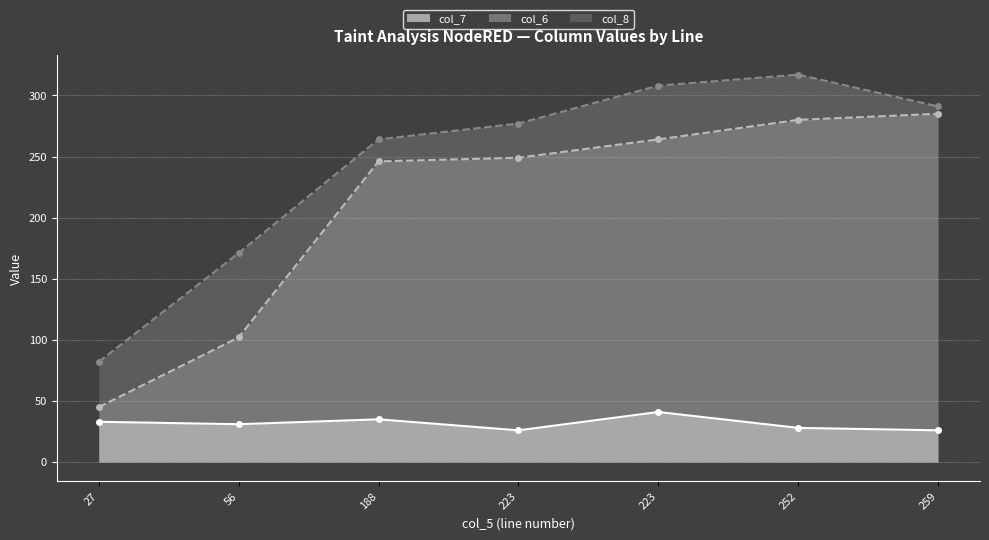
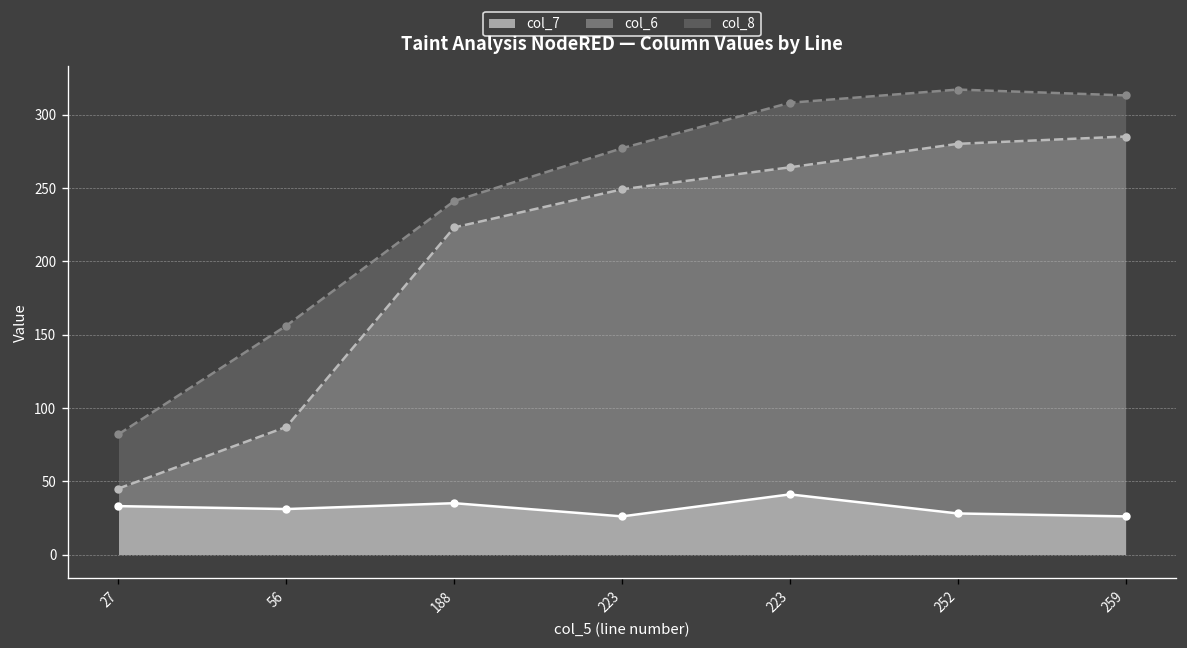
col_6, 56: 71 -> 56
col_6, 188: 211 -> 188
col_8, 259: 6 -> 28
